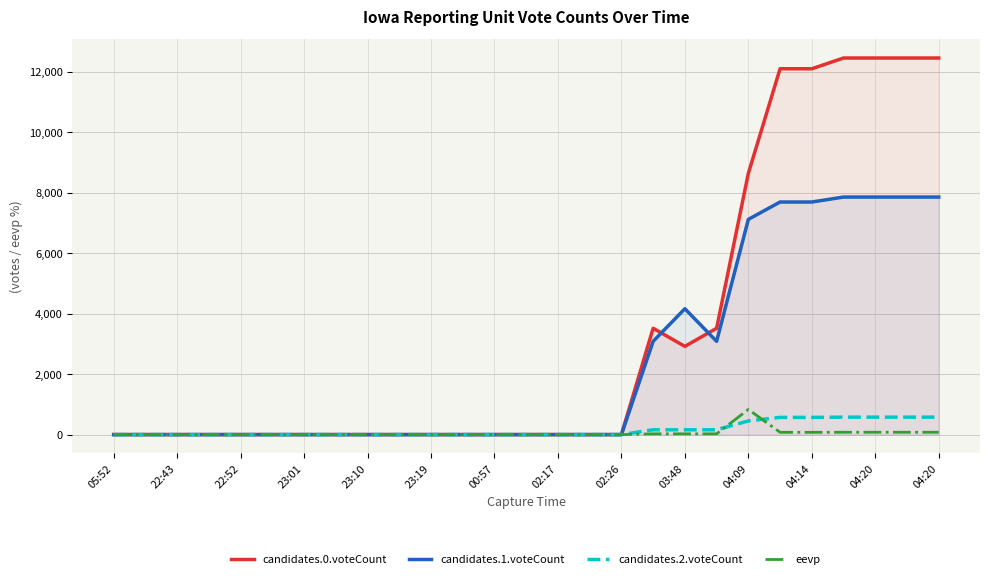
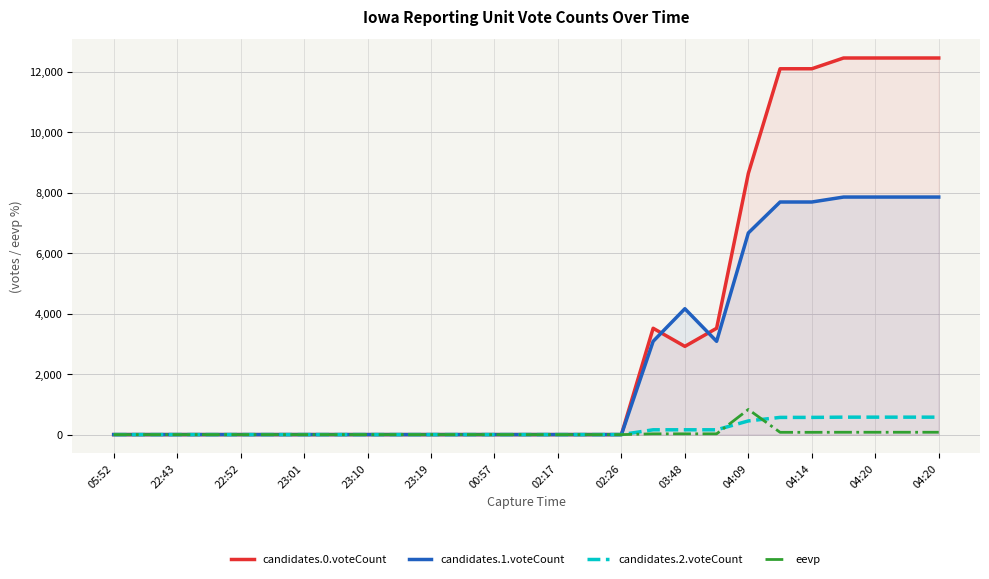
candidates.1.voteCount, 04:09: 7,100 -> 6,700
